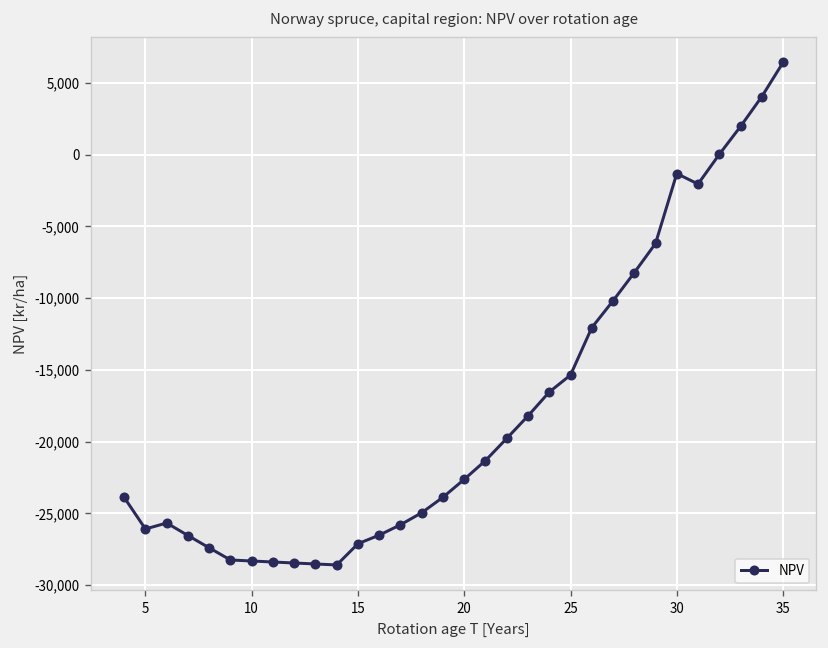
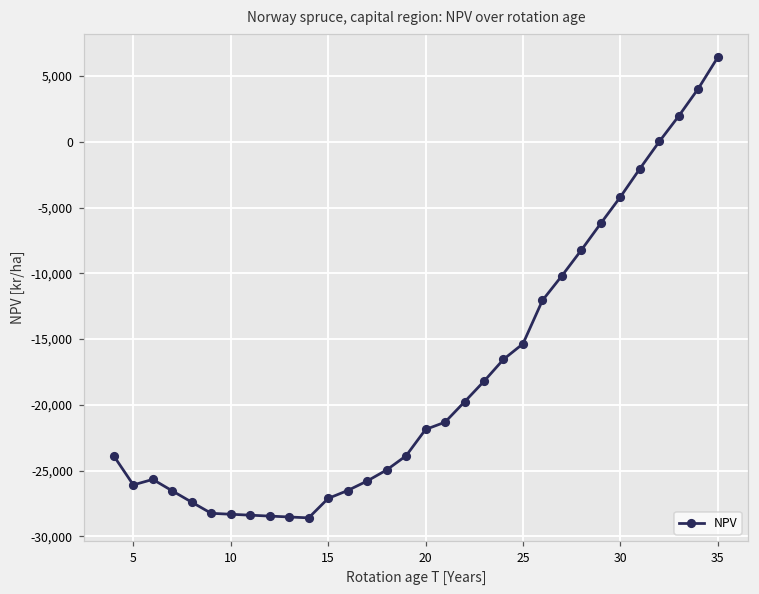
20: -22,600 -> -21,900
30: -1,300 -> -4,200
